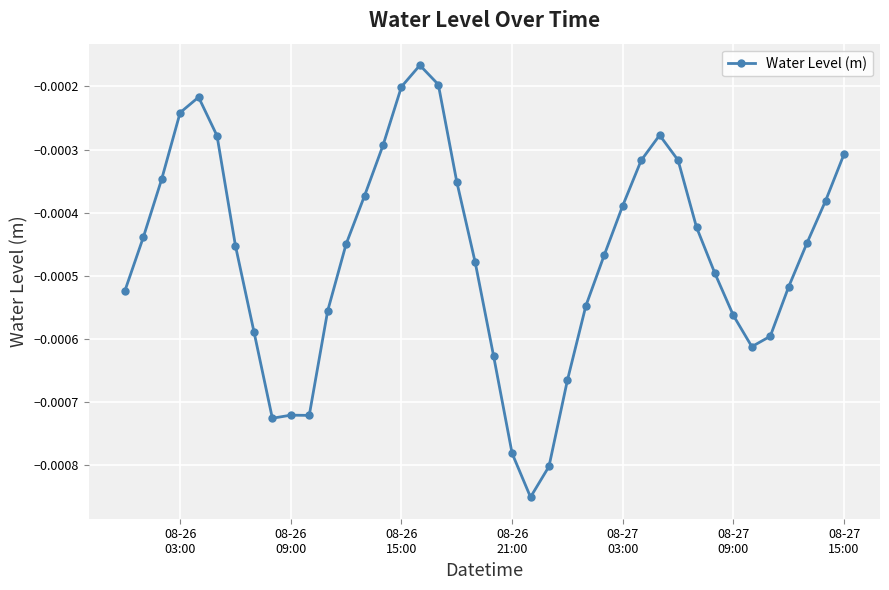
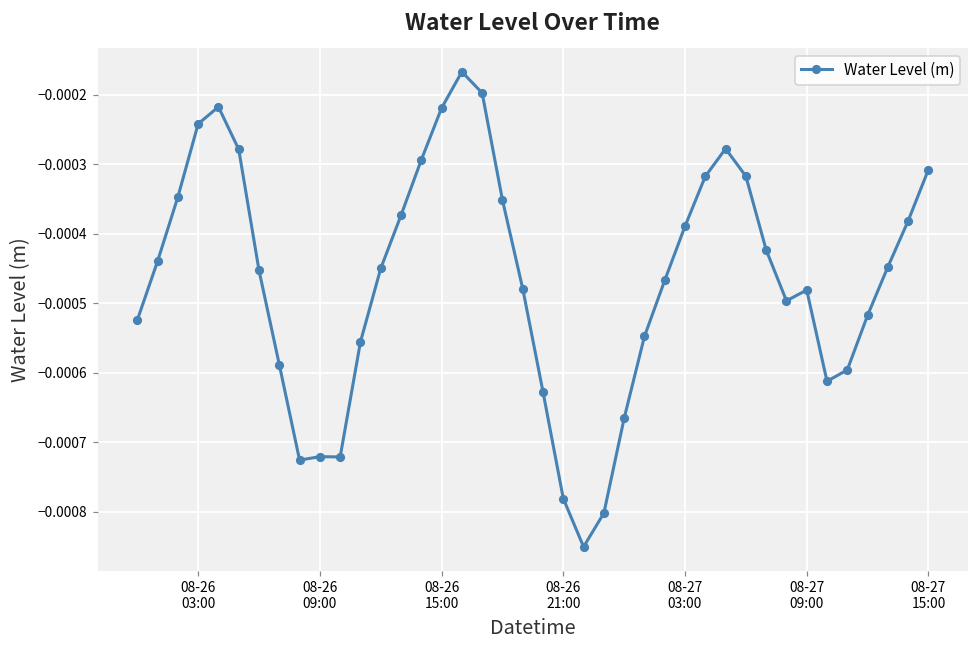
08-26 15:00: -0.00020 -> -0.00022
08-27 09:00: -0.00056 -> -0.00048
